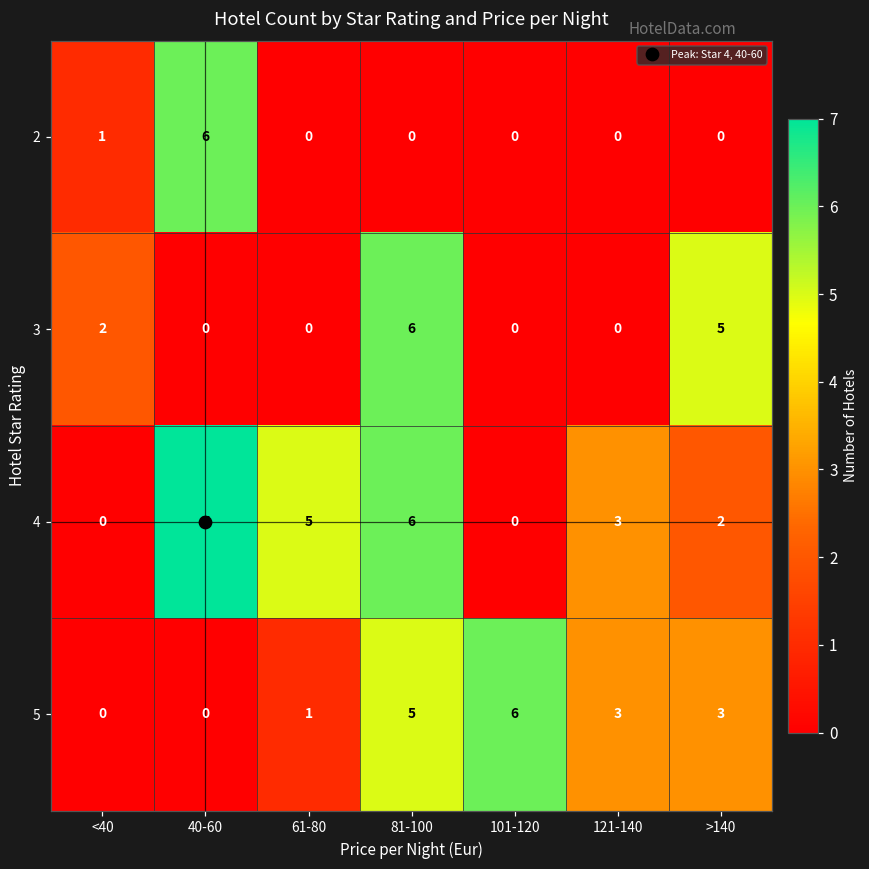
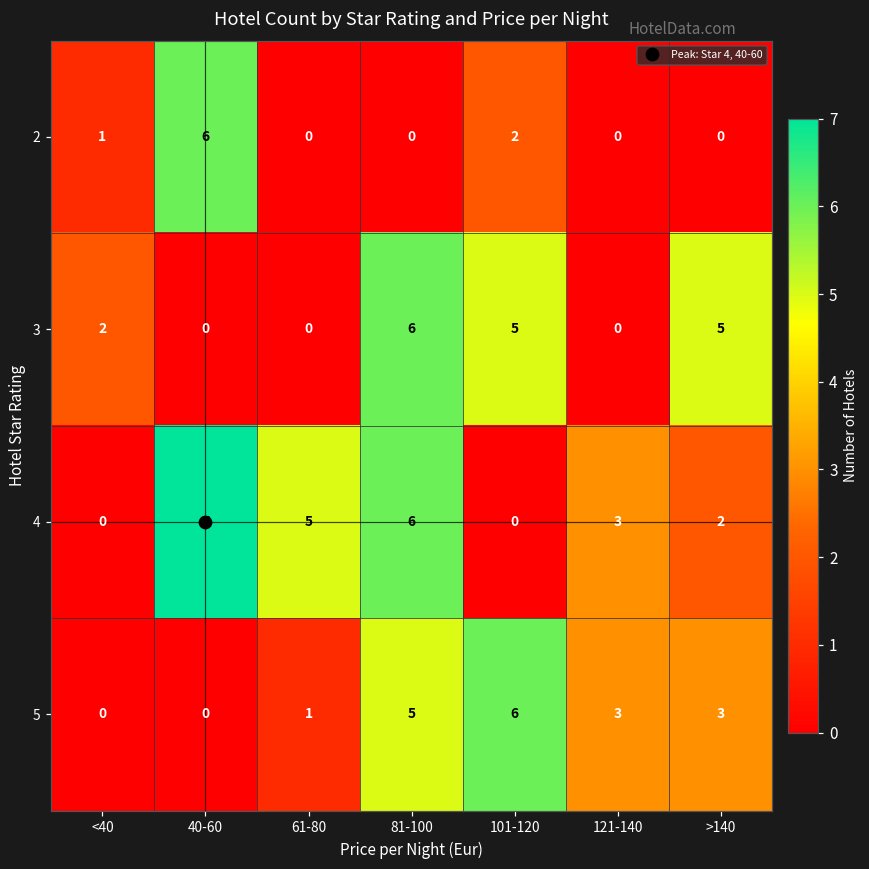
2, 101-120: 0 -> 2
3, 101-120: 0 -> 5
